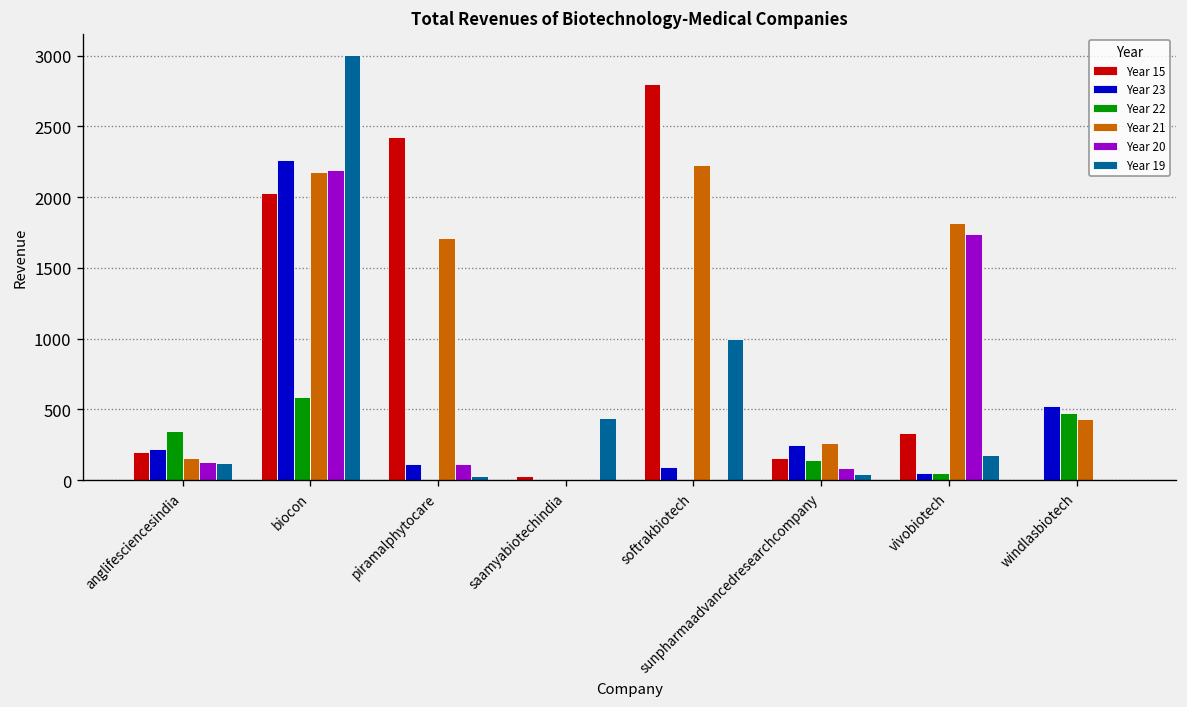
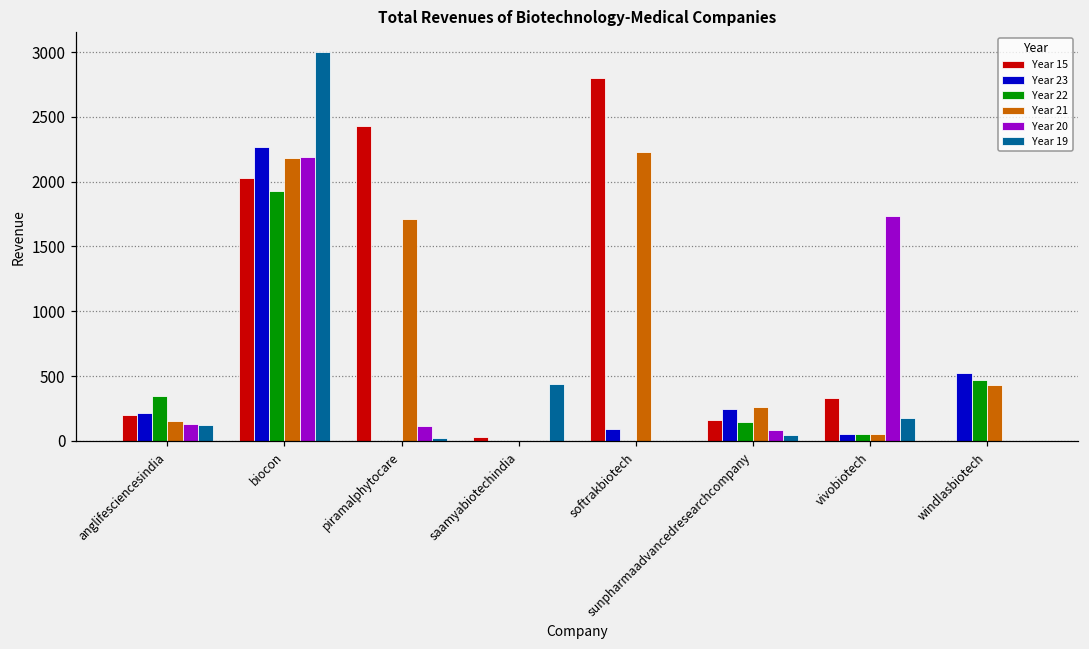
Year 22, biocon: 590 -> 1930
Year 23, piramalphytocare: 120 -> 0
Year 19, softrakbiotech: 1000 -> 0
Year 21, vivobiotech: 1820 -> 50
